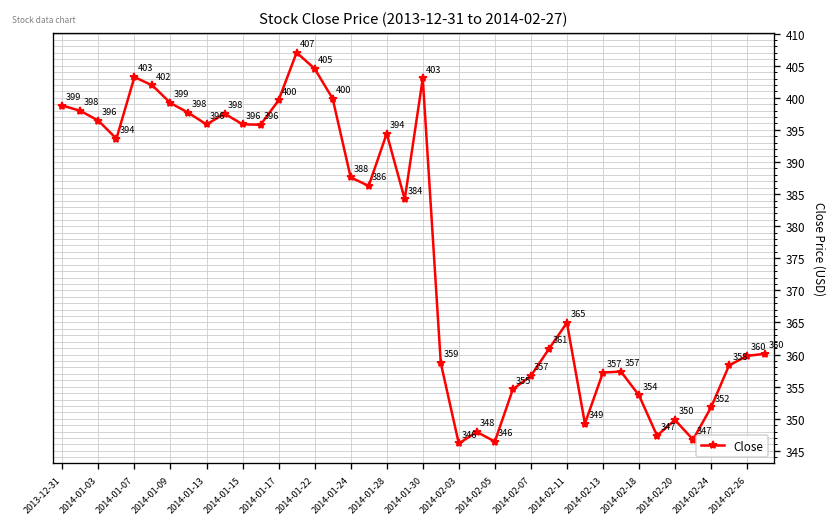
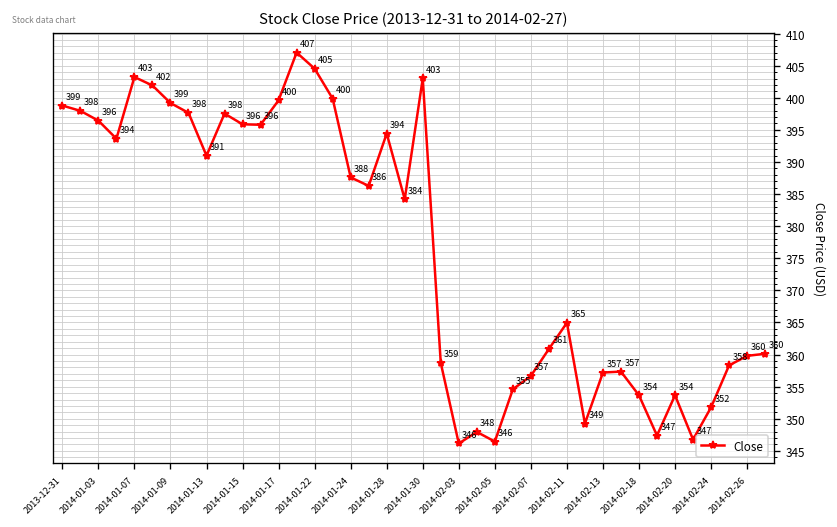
2014-01-13: 396 -> 391
2014-02-20: 350 -> 354
